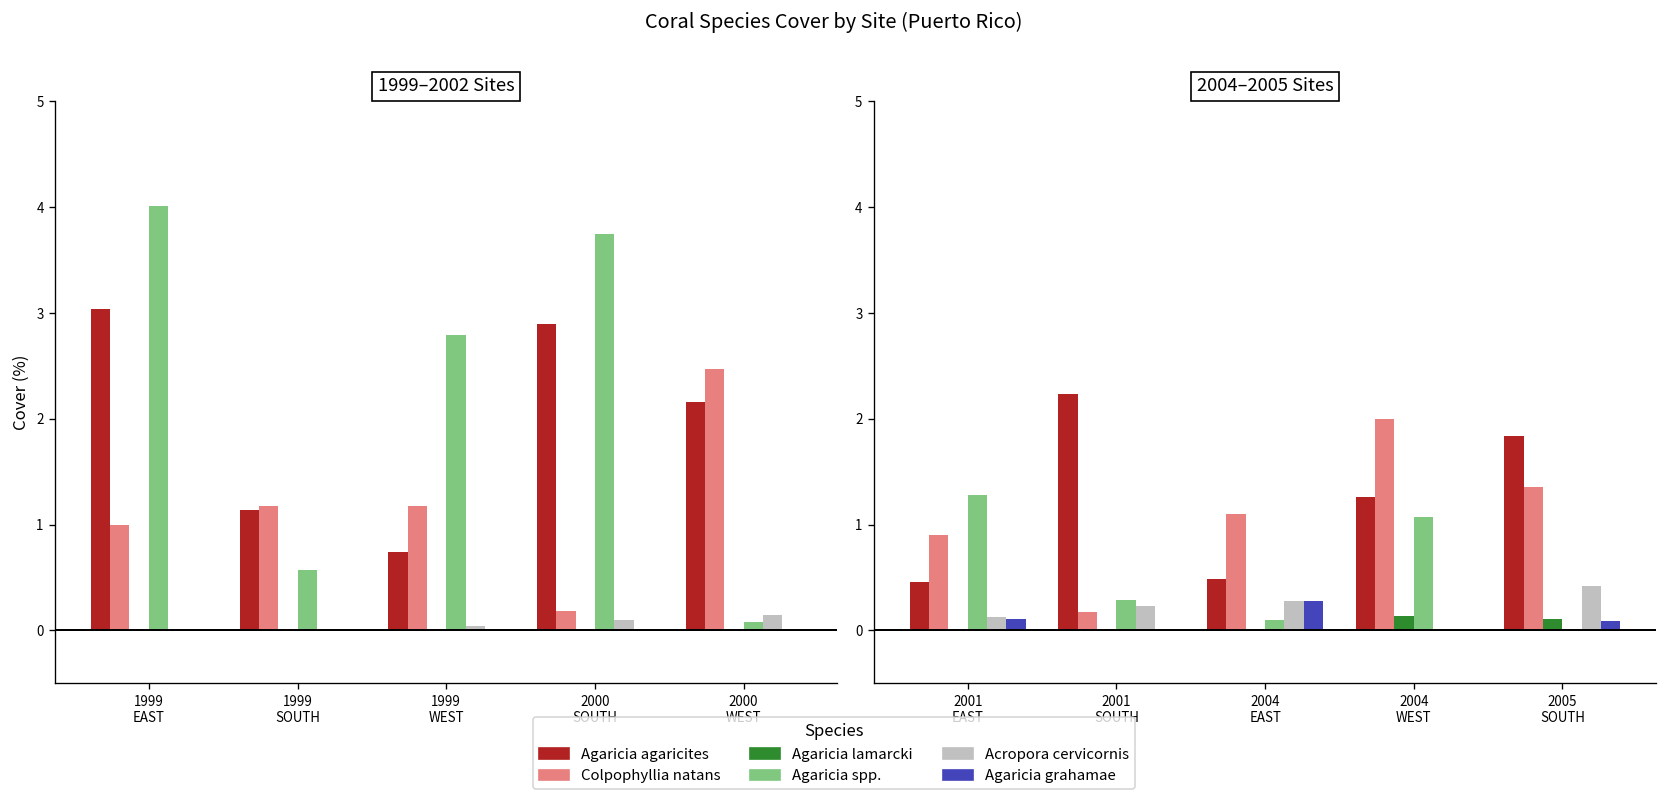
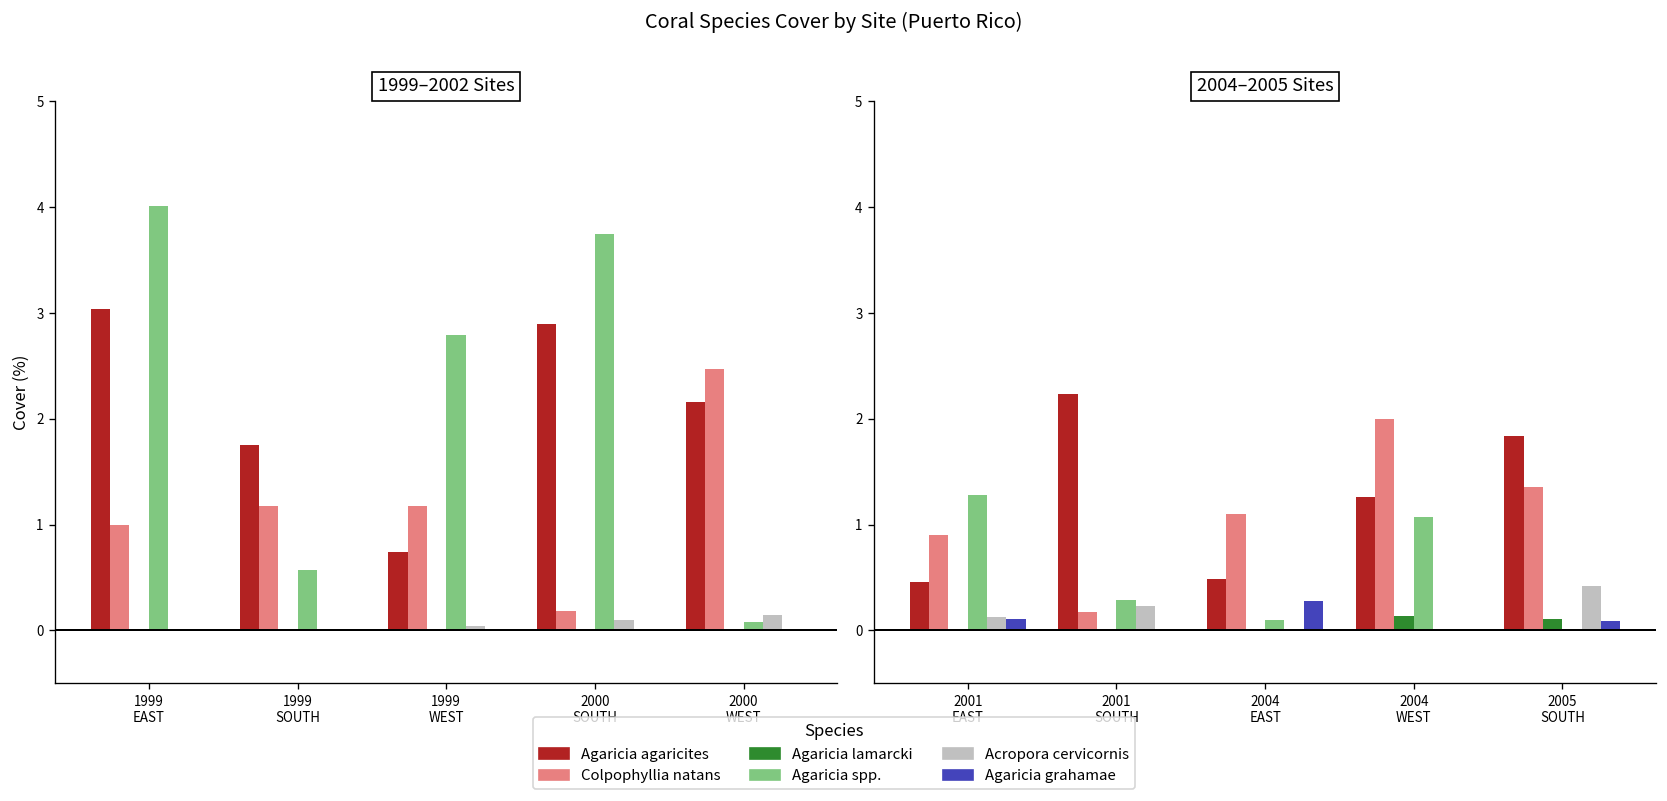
1999–2002 Sites, Agaricia agaricites, 1999 SOUTH: 1.1 -> 1.7
2004–2005 Sites, Acropora cervicornis, 2004 EAST: 0.3 -> 0.0
